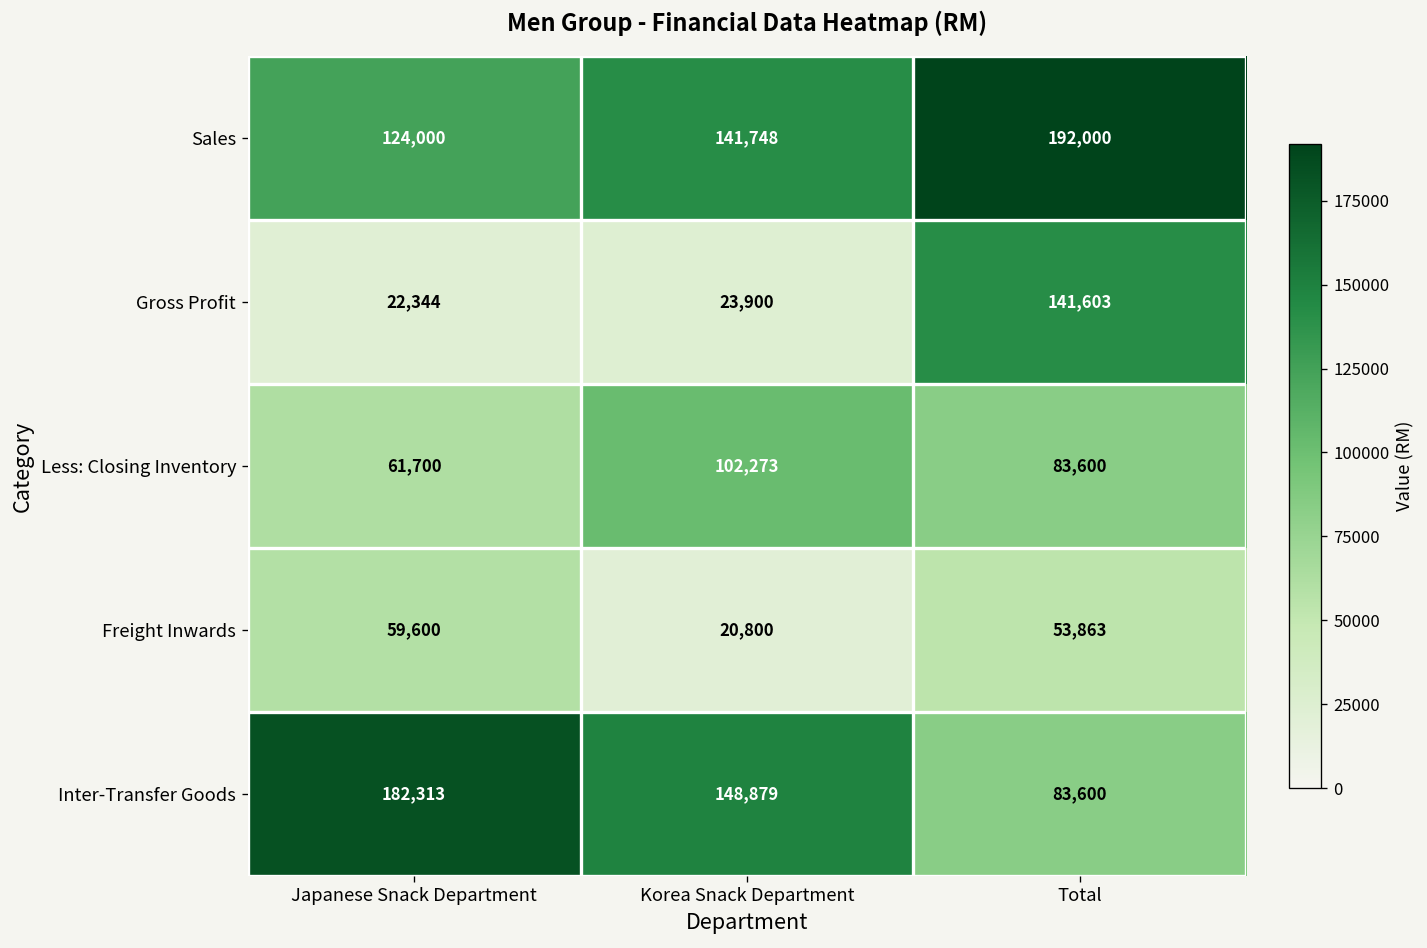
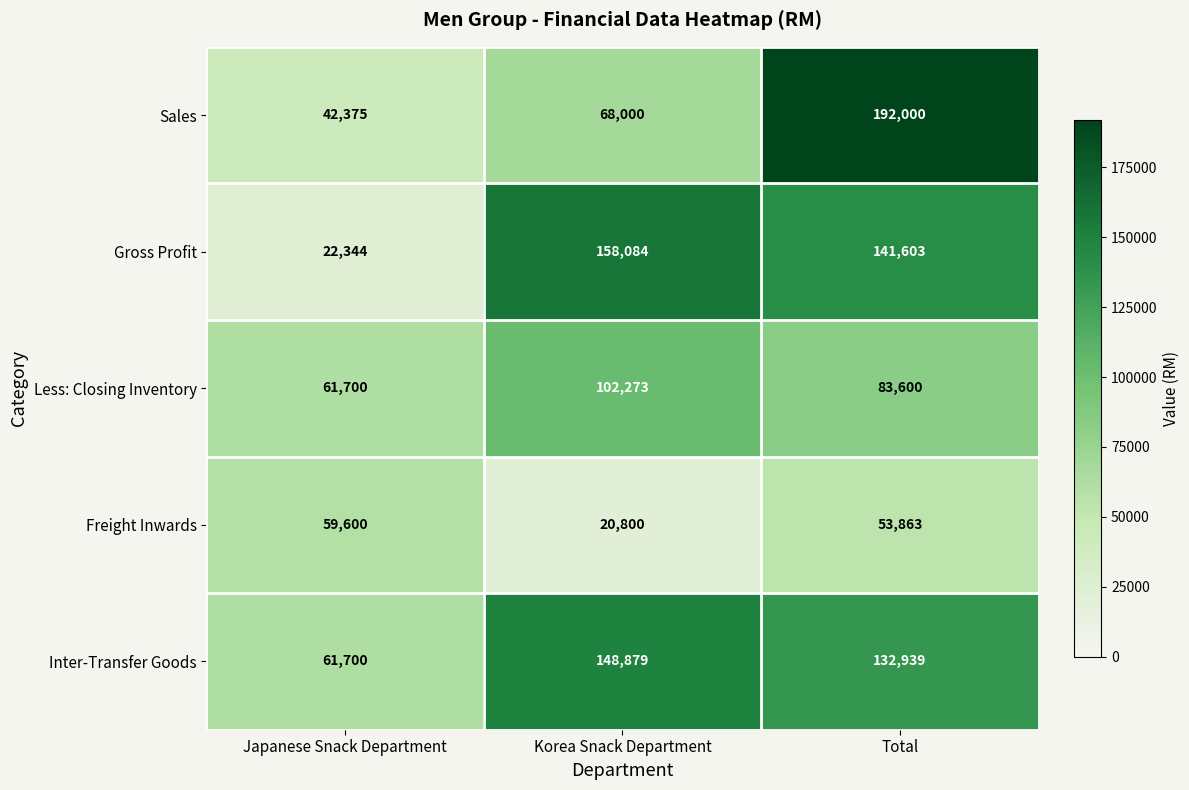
Sales, Japanese Snack Department: 124,000 -> 42,375
Sales, Korea Snack Department: 141,748 -> 68,000
Gross Profit, Korea Snack Department: 23,900 -> 158,084
Inter-Transfer Goods, Japanese Snack Department: 182,313 -> 61,700
Inter-Transfer Goods, Total: 83,600 -> 132,939
